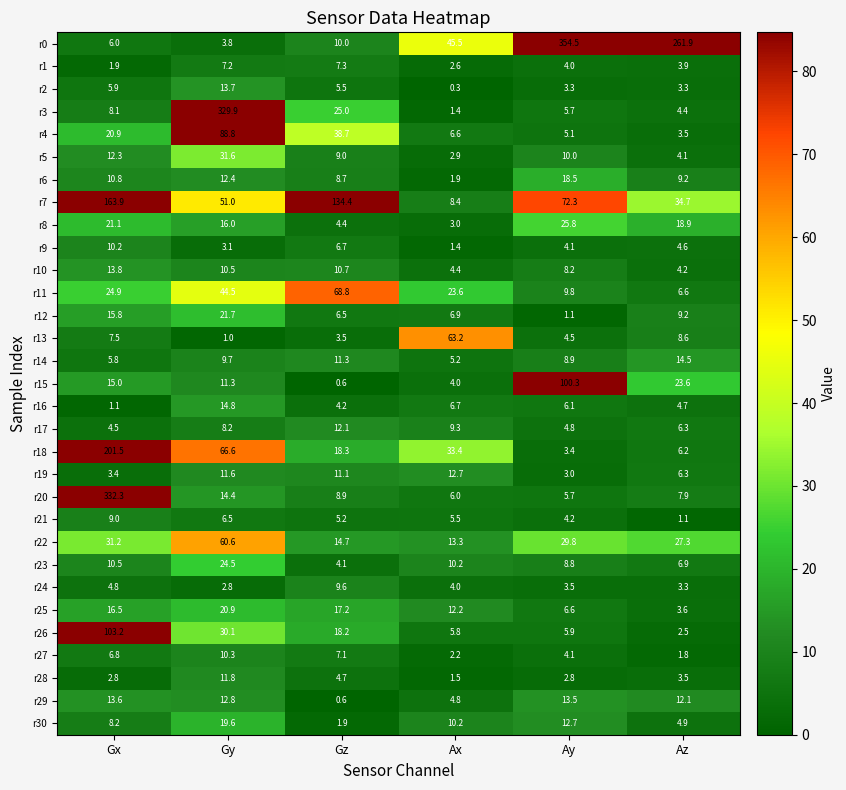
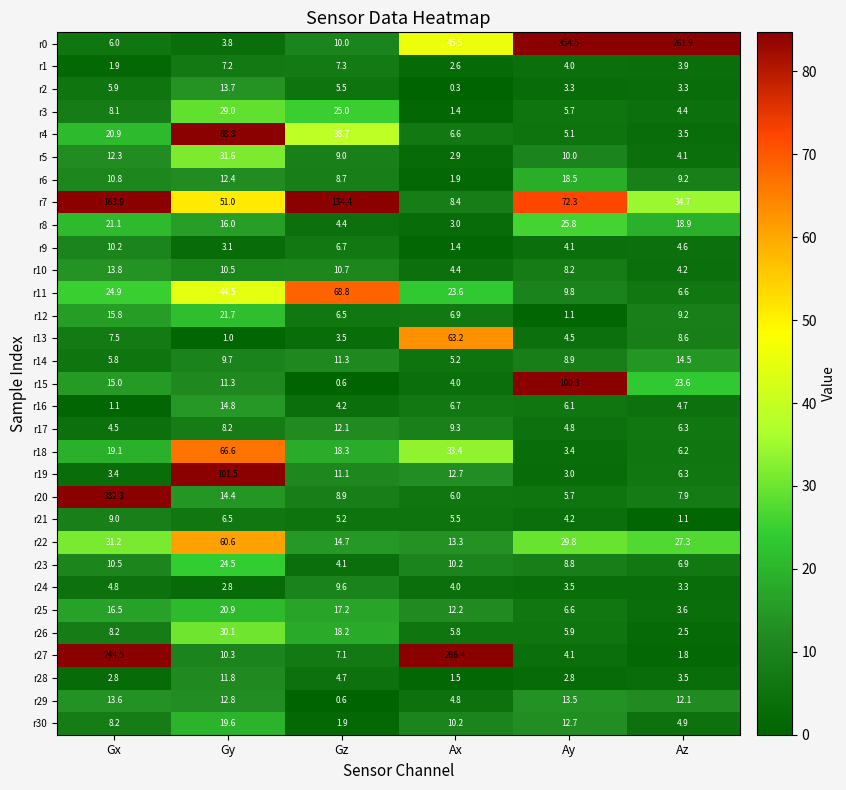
r3, Gy: 329.9 -> 29.0
r18, Gx: 201.5 -> 19.1
r19, Gy: 11.6 -> 101.5
r26, Gx: 103.2 -> 8.2
r27, Gx: 6.8 -> 244.5
r27, Ax: 2.2 -> 286.4
